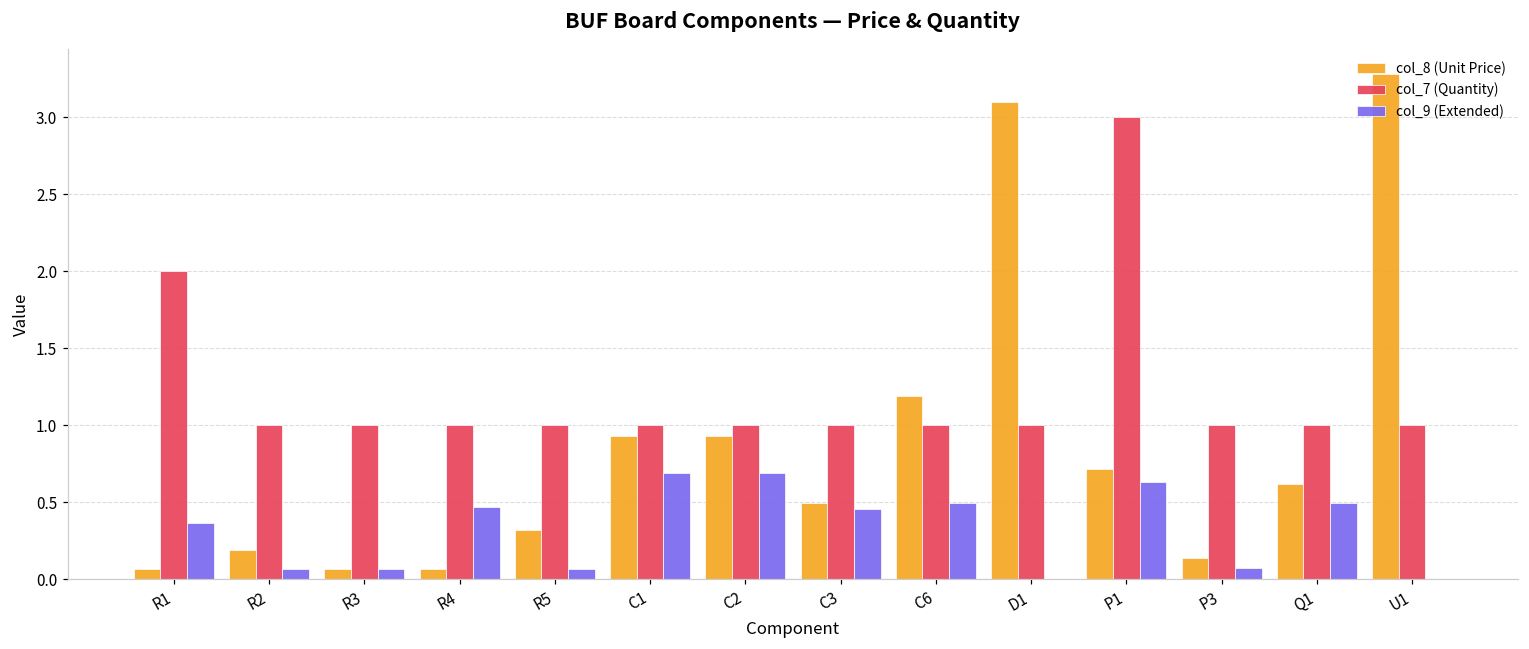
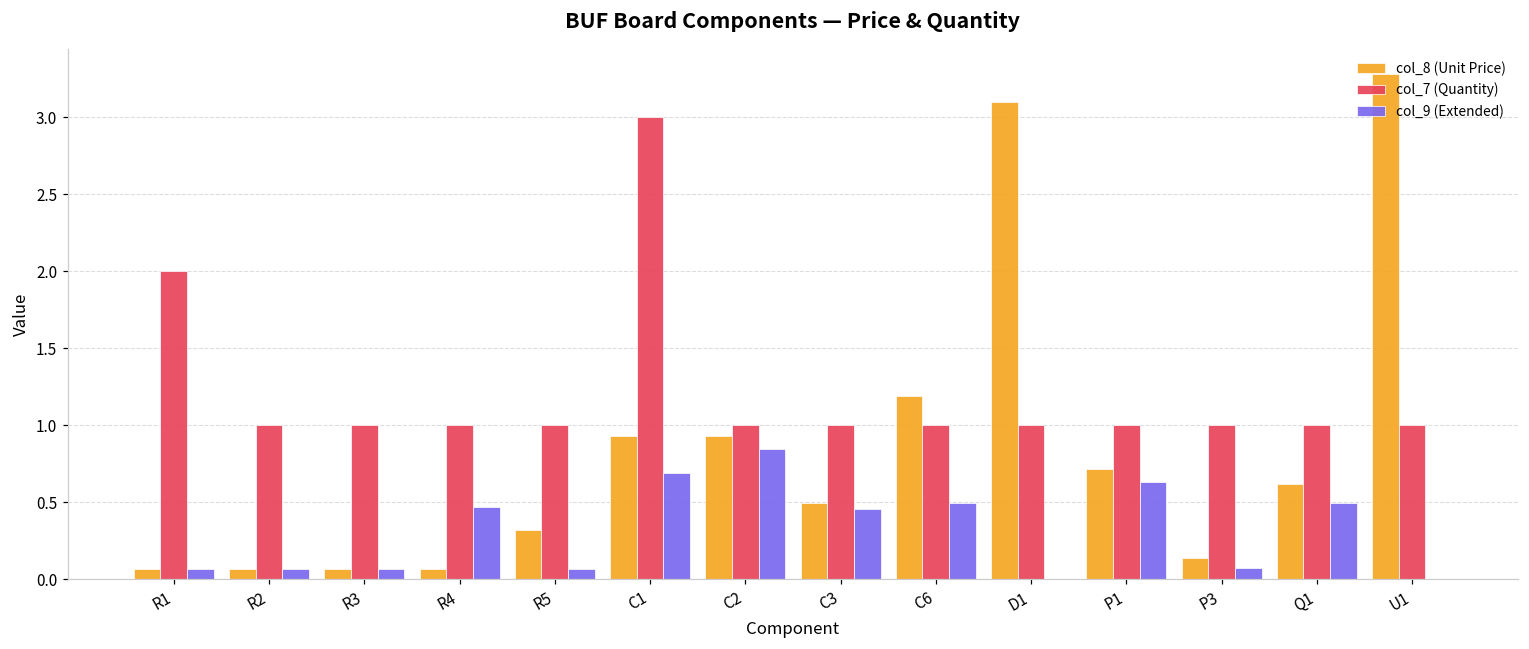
col_9 (Extended), R1: 0.36 -> 0.07
col_8 (Unit Price), R2: 0.19 -> 0.07
col_7 (Quantity), C1: 1 -> 3
col_9 (Extended), C2: 0.69 -> 0.85
col_7 (Quantity), P1: 3 -> 1
